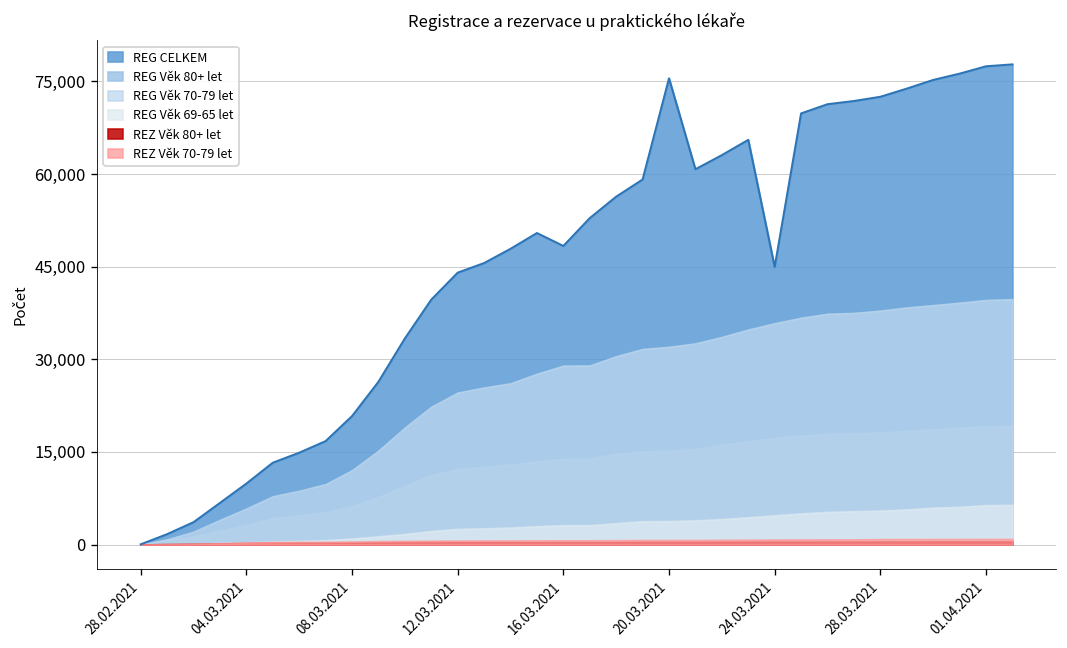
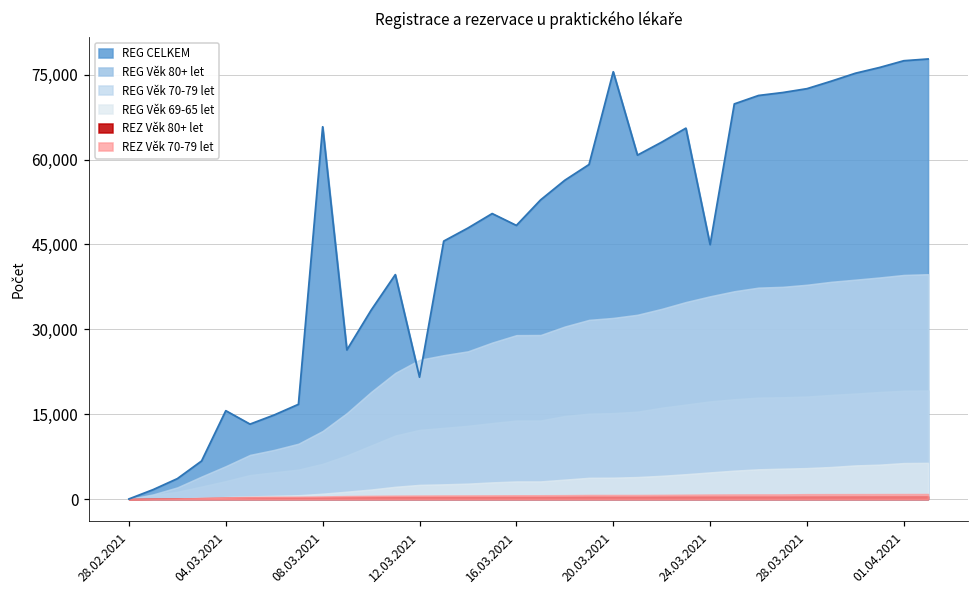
REG CELKEM, 04.03.2021: 10,000 -> 16,000
REG CELKEM, 08.03.2021: 21,000 -> 66,000
REG CELKEM, 12.03.2021: 44,000 -> 22,000
